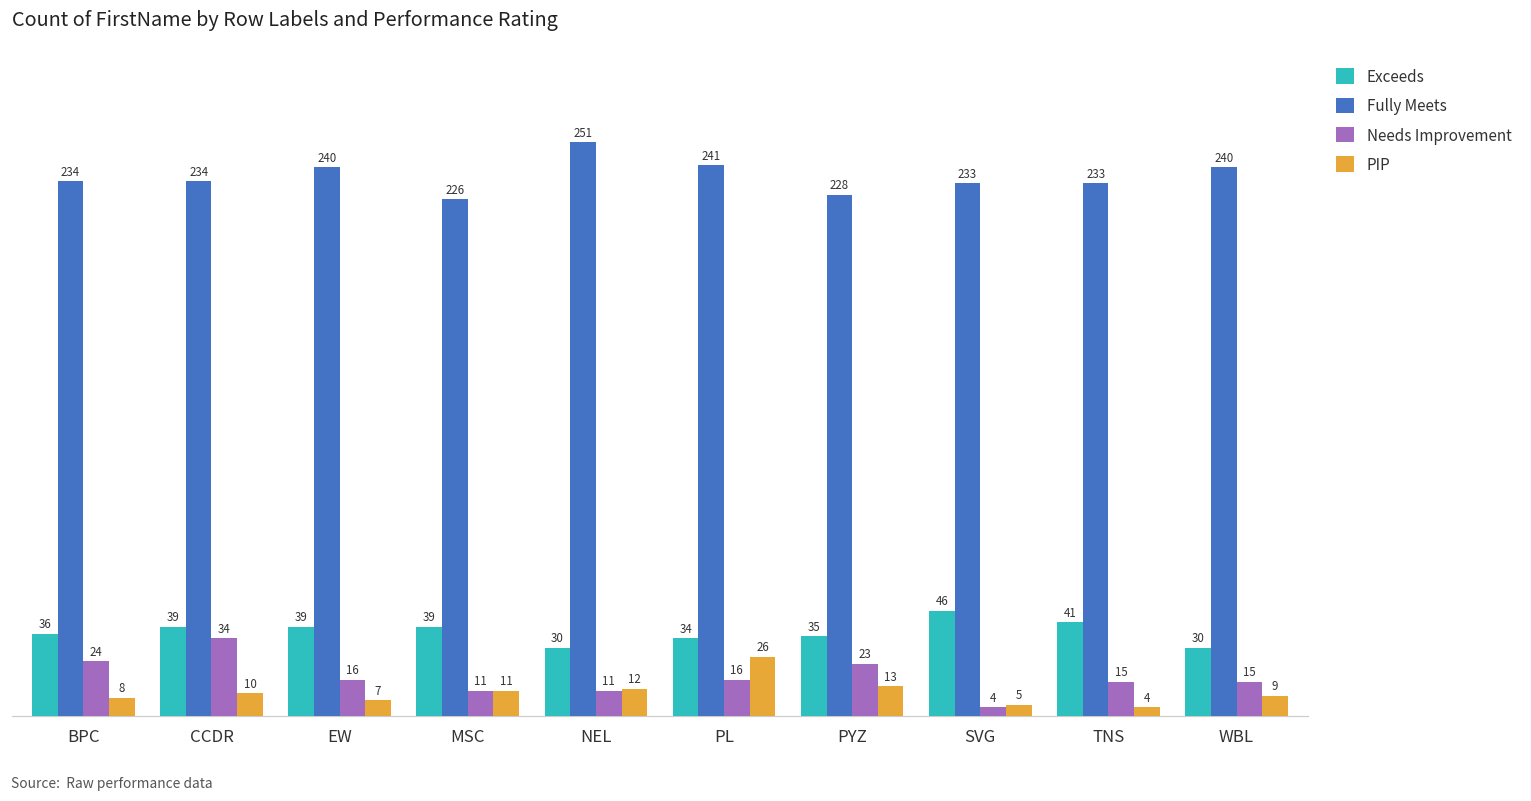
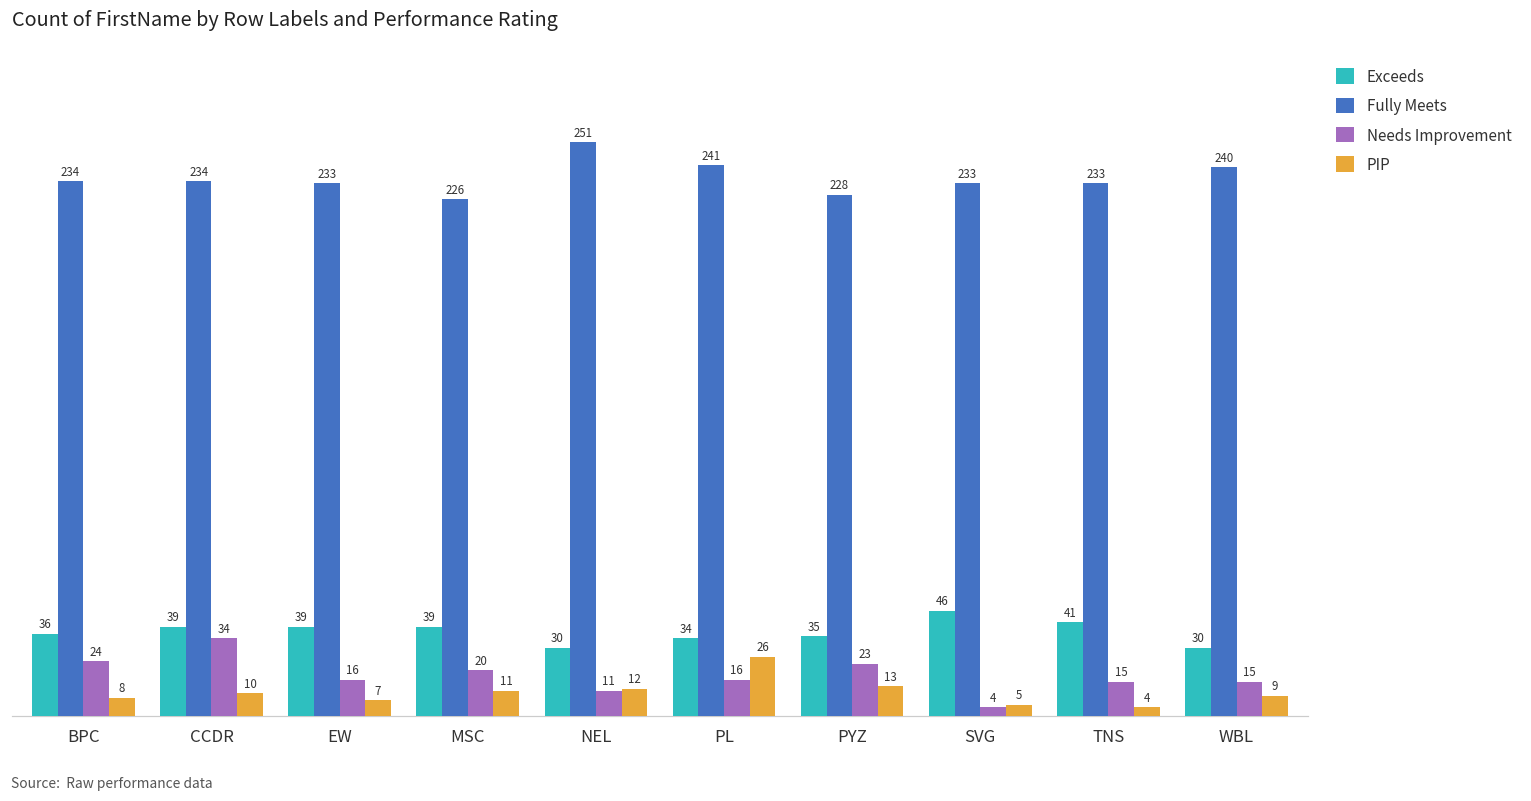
Fully Meets, EW: 240 -> 233
Needs Improvement, MSC: 11 -> 20
